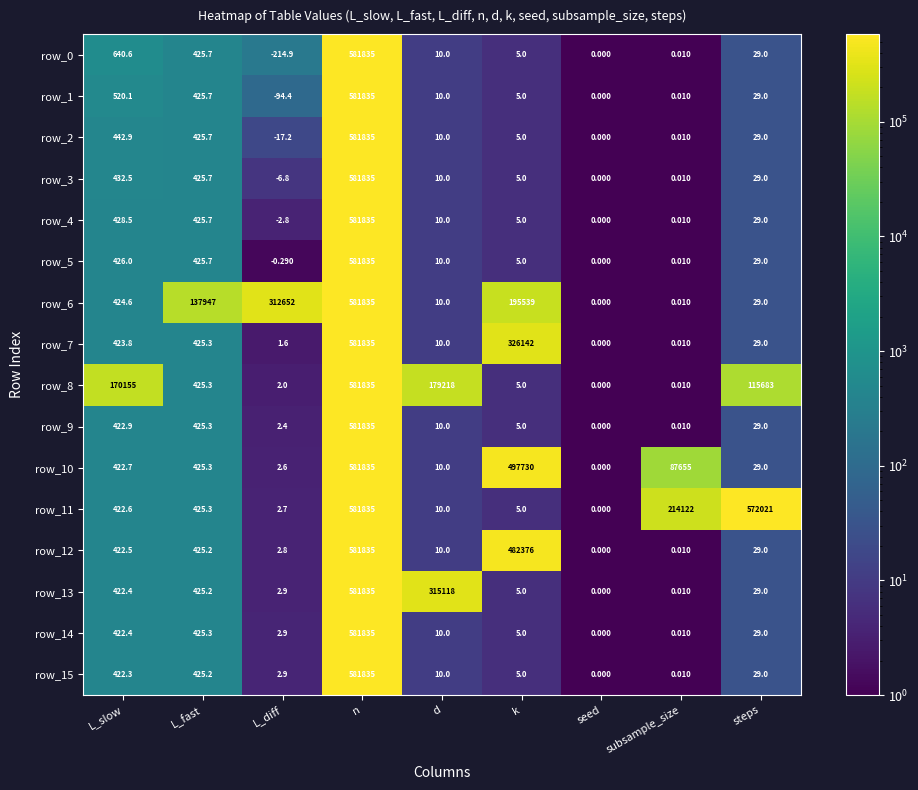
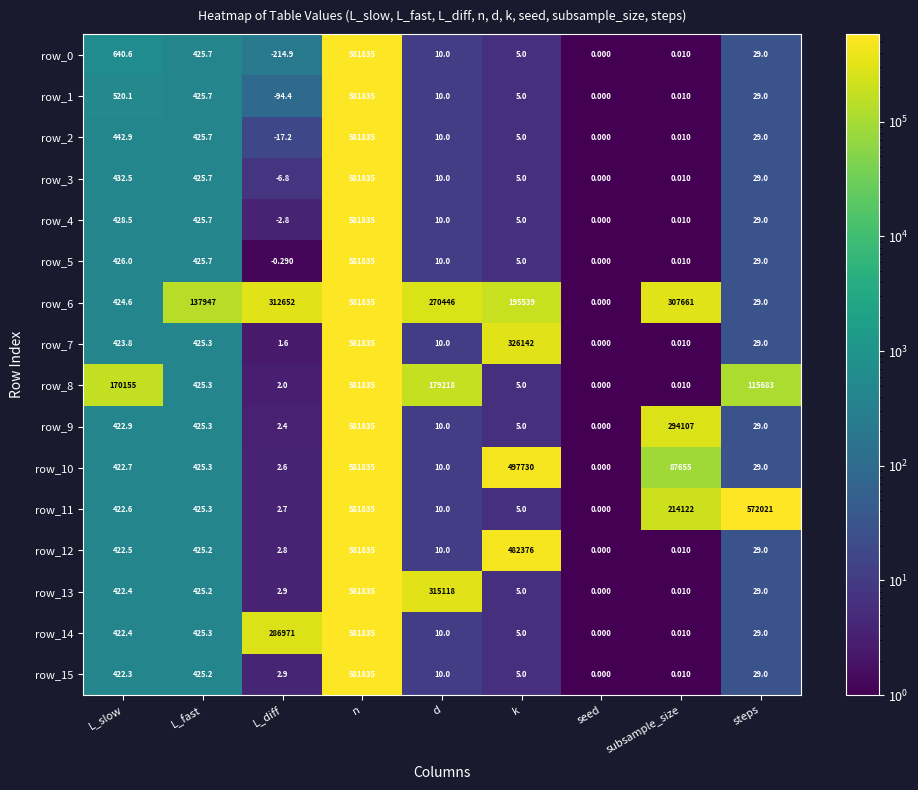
row_6, d: 10.0 -> 270446
row_6, subsample_size: 0.010 -> 307661
row_9, subsample_size: 0.010 -> 294107
row_14, L_diff: 2.9 -> 286971
